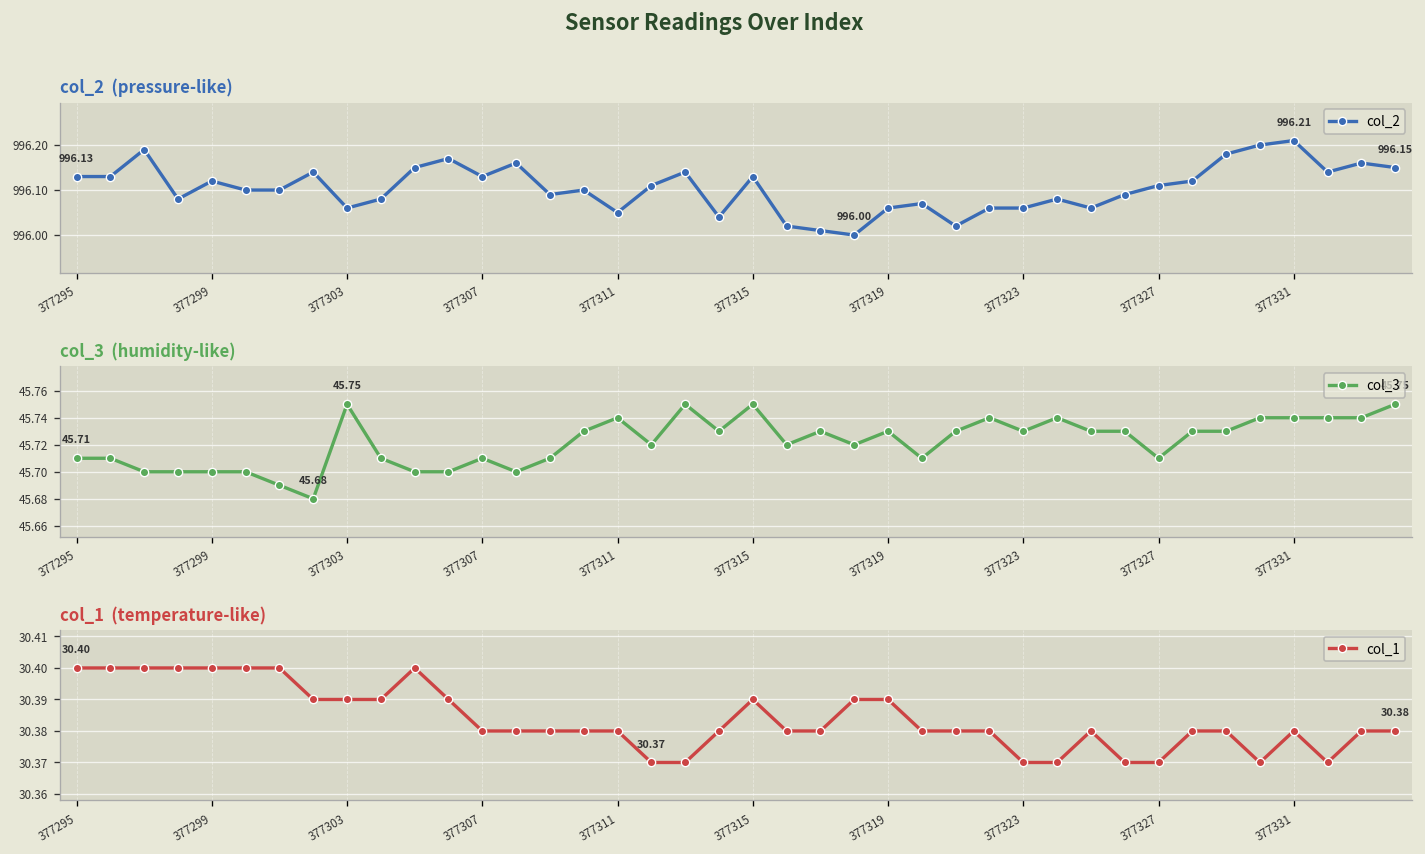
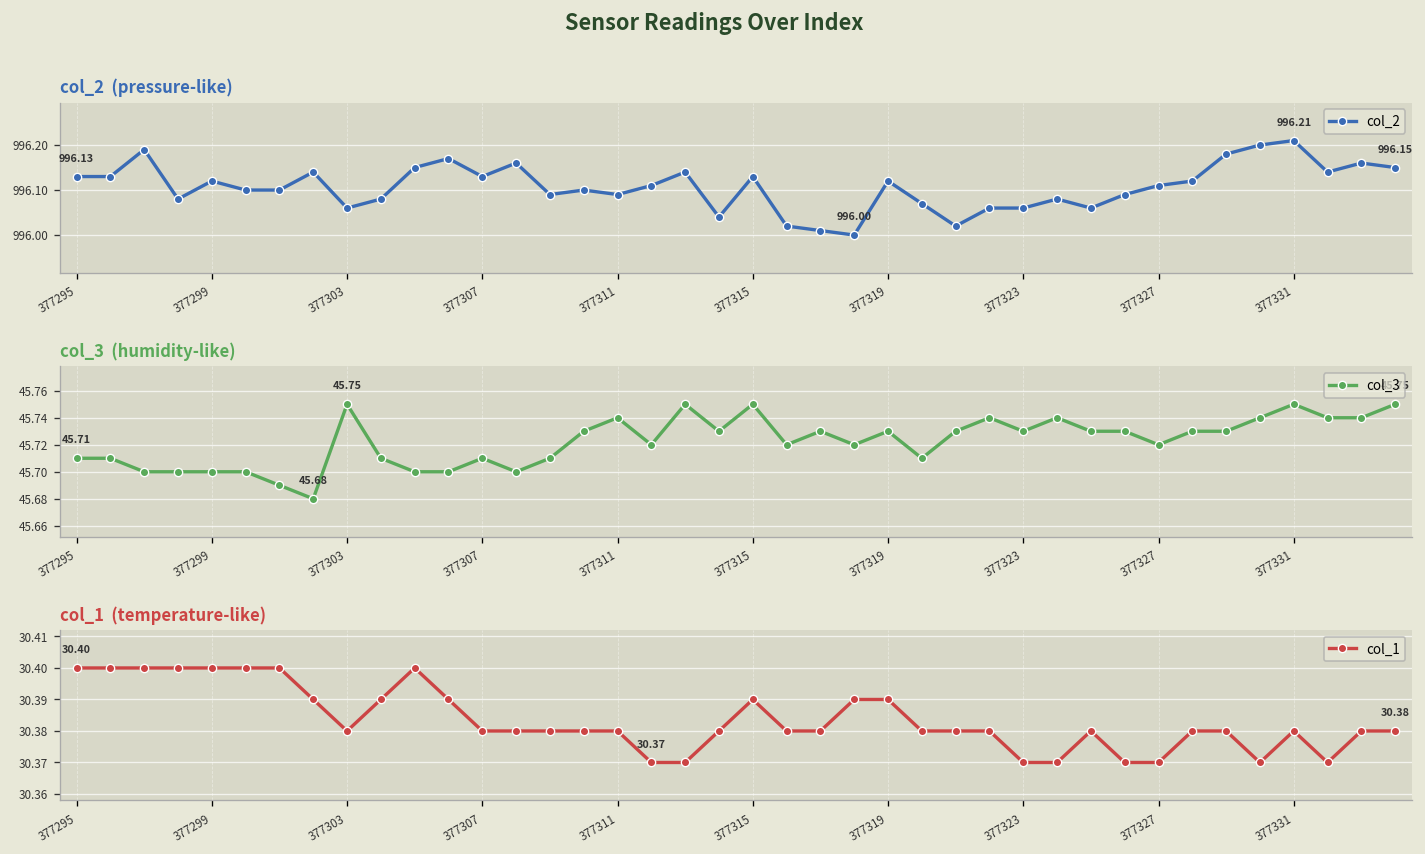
col_2 (pressure-like), 377311: 996.05 -> 996.09
col_2 (pressure-like), 377319: 996.06 -> 996.12
col_3 (humidity-like), 377327: 45.71 -> 45.72
col_3 (humidity-like), 377331: 45.74 -> 45.75
col_1 (temperature-like), 377303: 30.39 -> 30.38
